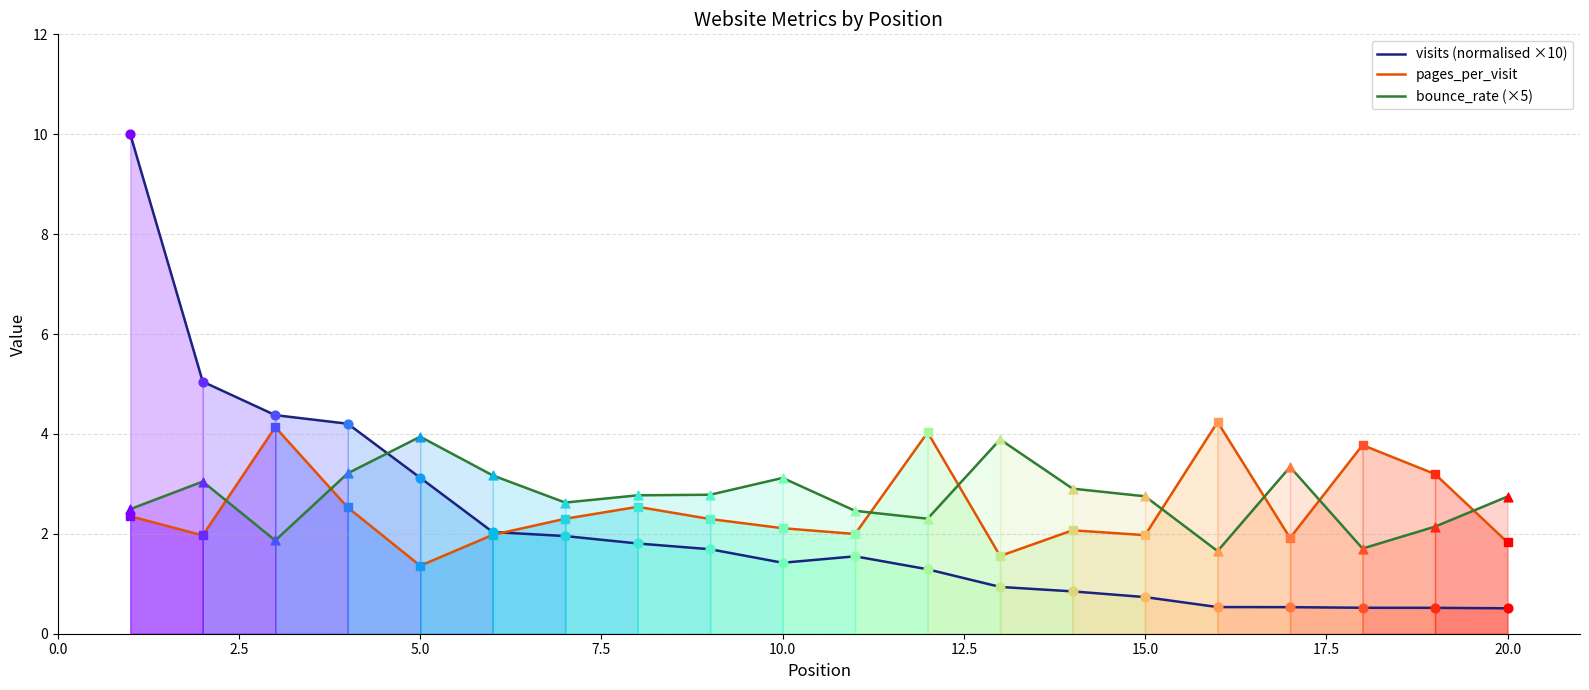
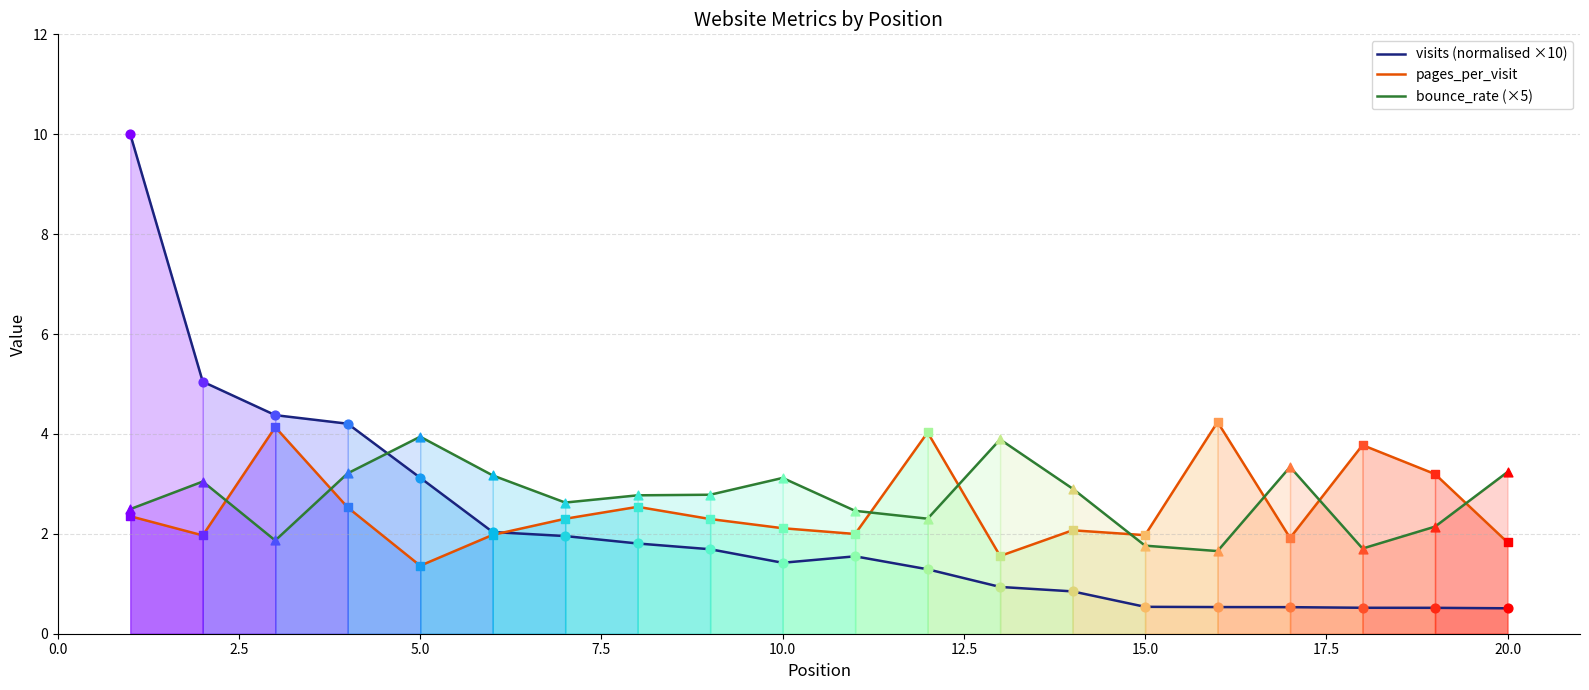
visits (normalised ×10), 15.0: 0.7 -> 0.5
bounce_rate (×5), 15.0: 2.8 -> 1.8
bounce_rate (×5), 20.0: 2.7 -> 3.2
